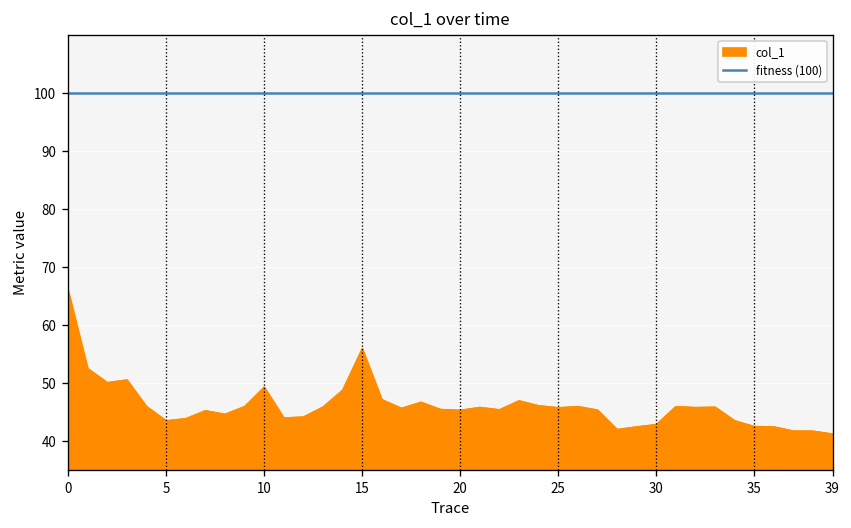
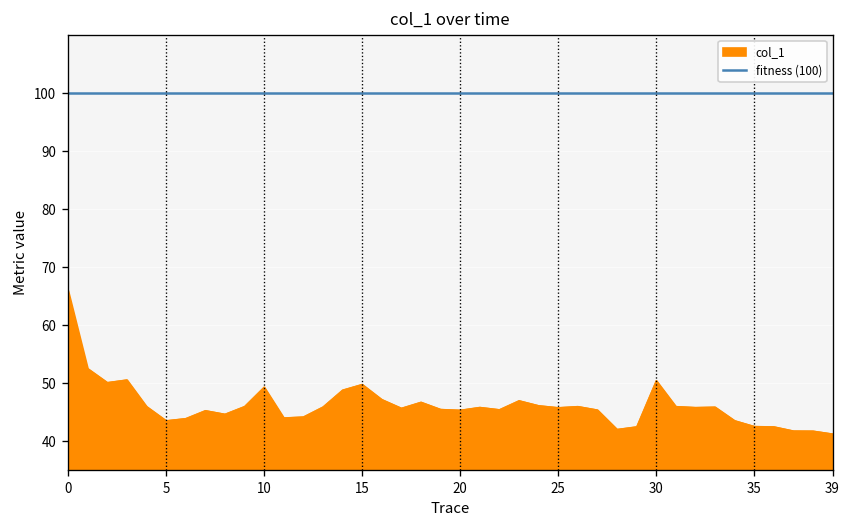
col_1, 15: 56 -> 50
col_1, 30: 43 -> 50
